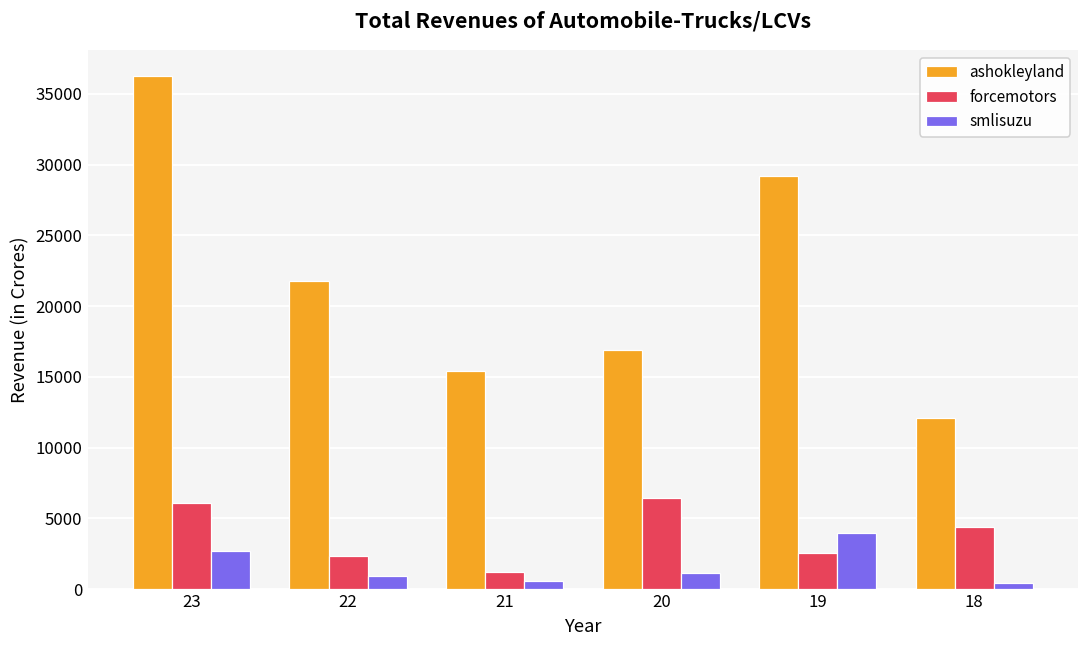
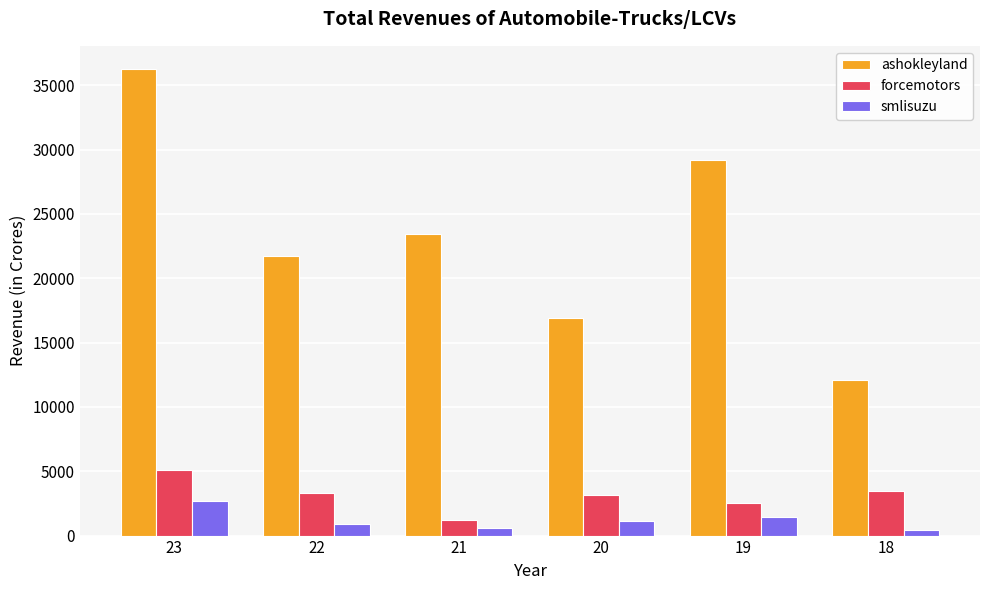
forcemotors, 23: 6100 -> 5100
forcemotors, 22: 2400 -> 3300
ashokleyland, 21: 15400 -> 23400
forcemotors, 20: 6400 -> 3100
smlisuzu, 19: 3900 -> 1400
forcemotors, 18: 4400 -> 3500
